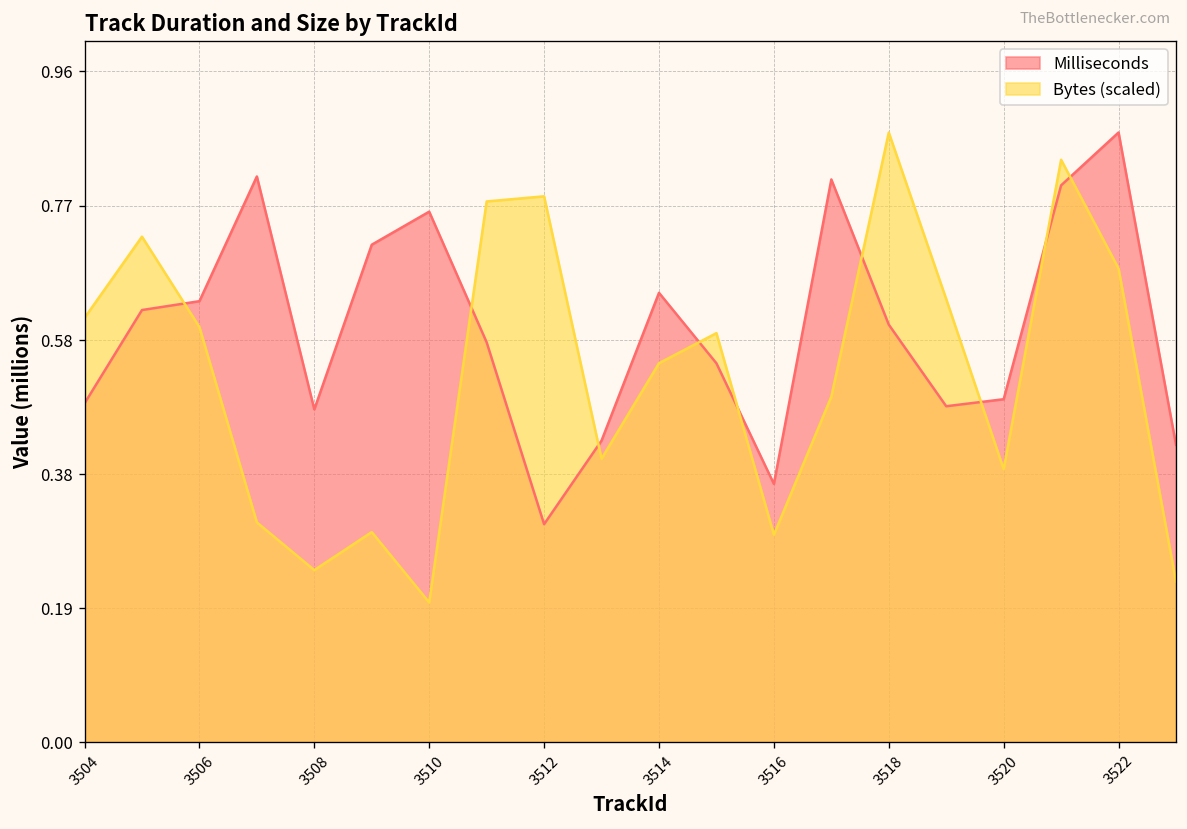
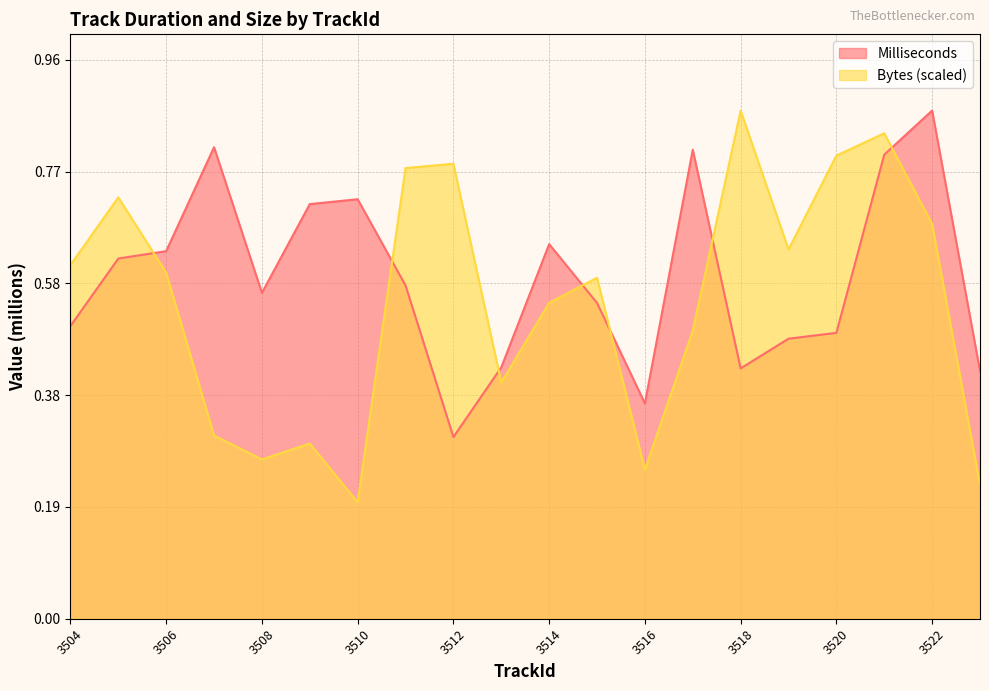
Milliseconds, 3504: 0.48 -> 0.50
Milliseconds, 3508: 0.48 -> 0.56
Bytes (scaled), 3508: 0.25 -> 0.27
Milliseconds, 3510: 0.76 -> 0.72
Bytes (scaled), 3516: 0.30 -> 0.26
Milliseconds, 3518: 0.60 -> 0.43
Bytes (scaled), 3520: 0.39 -> 0.79
